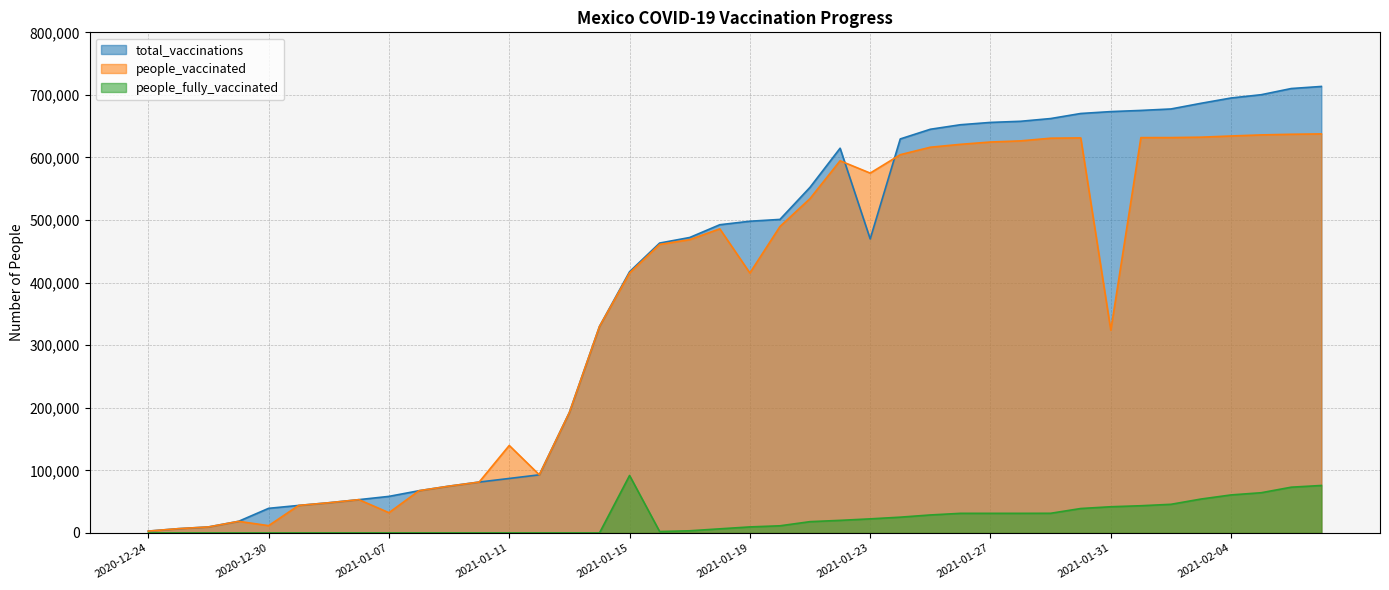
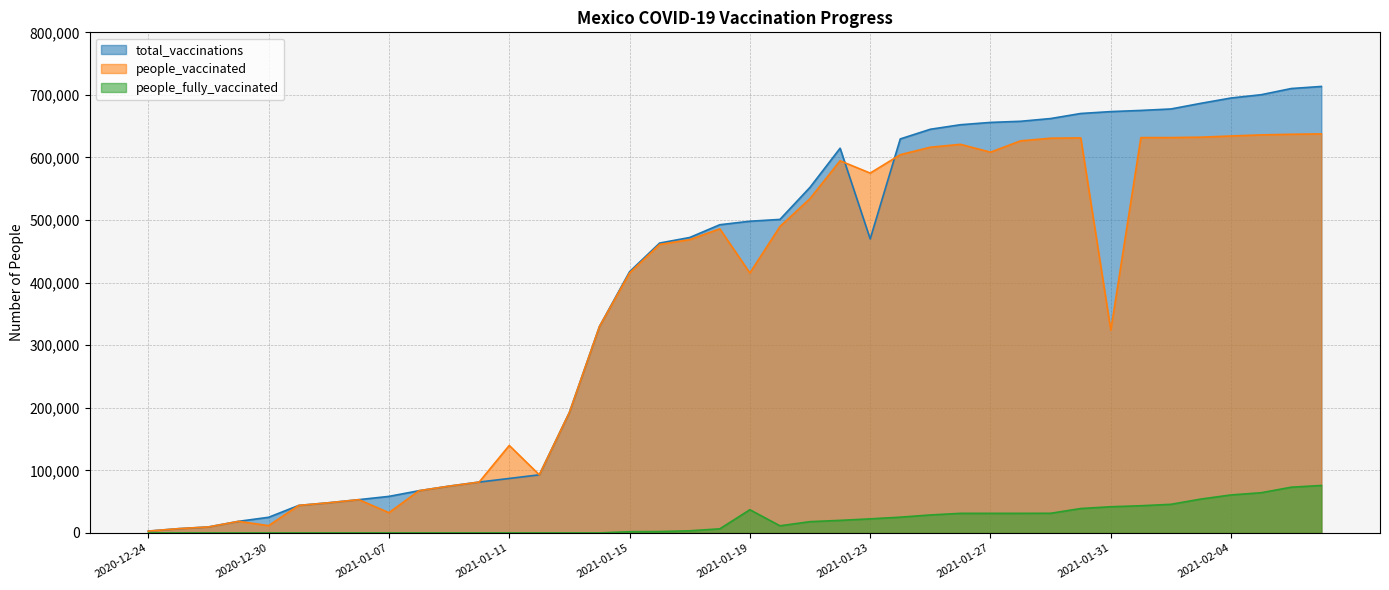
total_vaccinations, 2020-12-30: 40,000 -> 20,000
people_fully_vaccinated, 2021-01-15: 90,000 -> 0
people_fully_vaccinated, 2021-01-19: 10,000 -> 40,000
people_vaccinated, 2021-01-27: 620,000 -> 610,000
